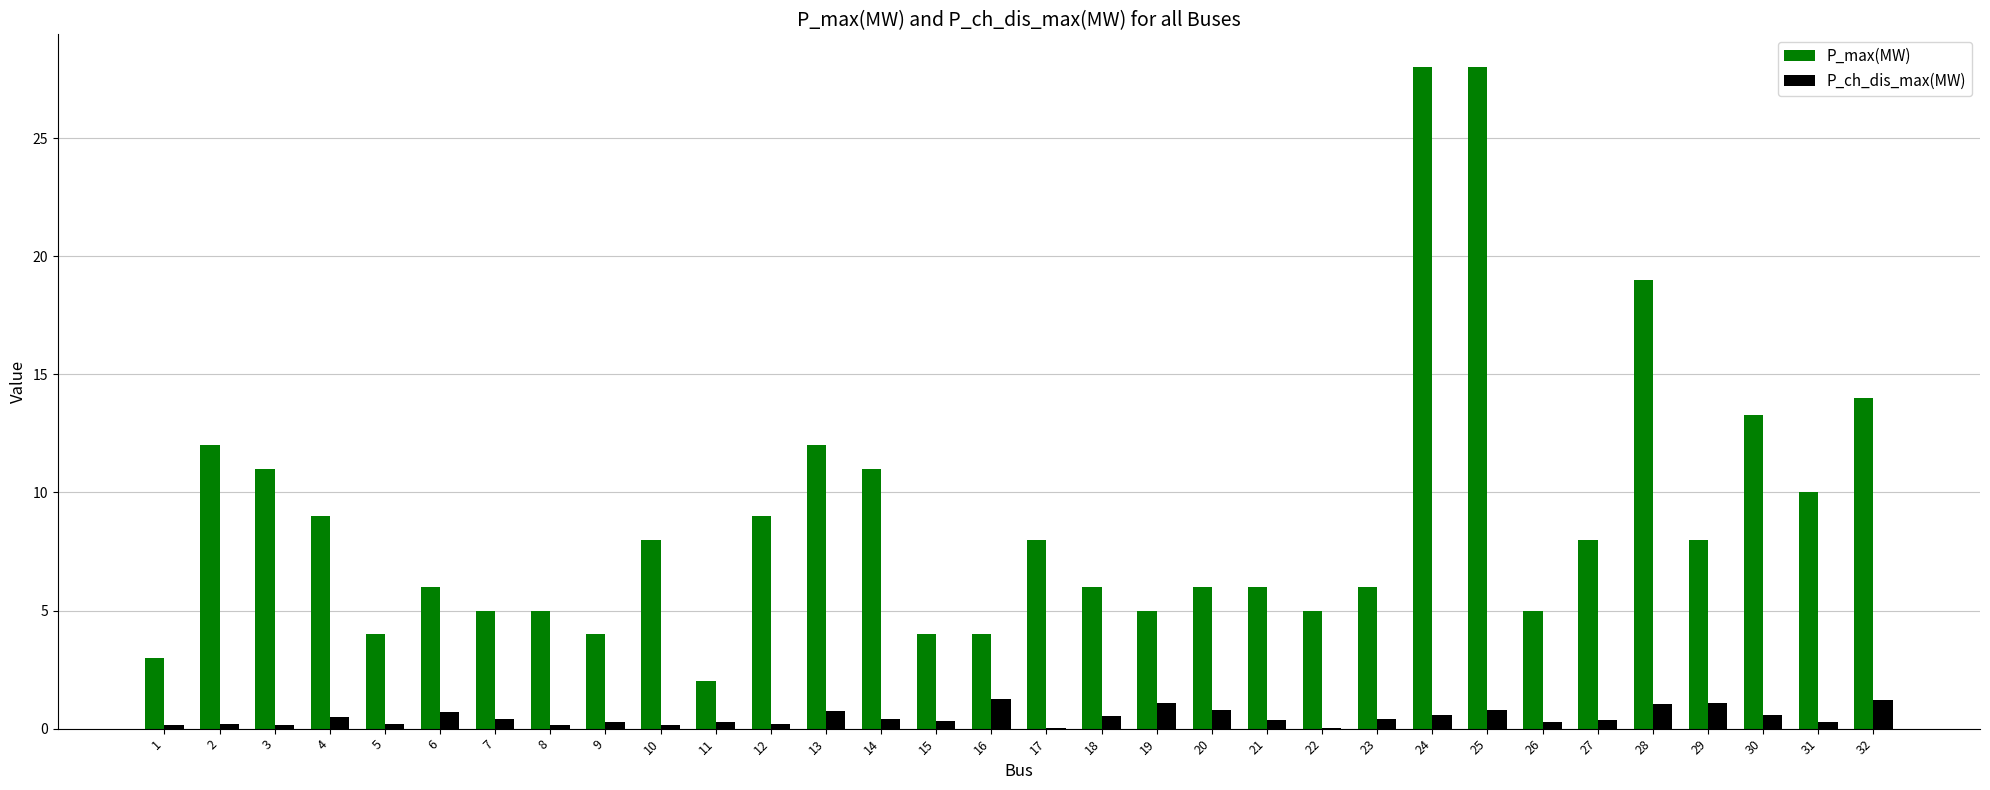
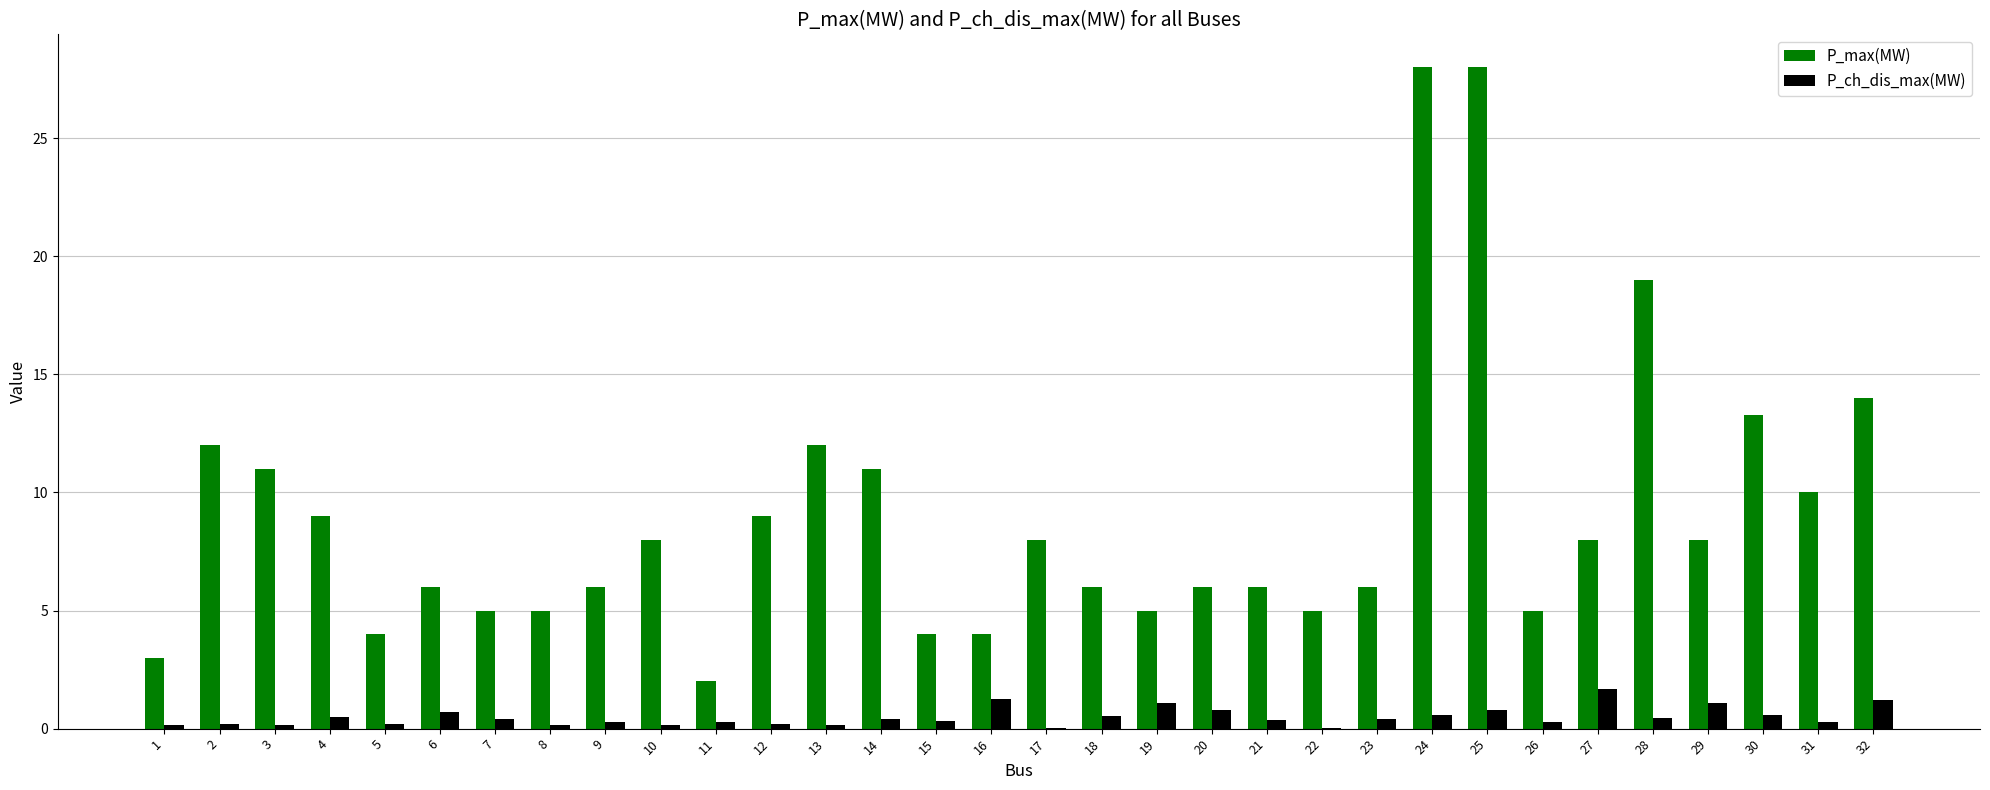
P_max(MW), 9: 4 -> 6
P_ch_dis_max(MW), 13: 0.8 -> 0.2
P_ch_dis_max(MW), 27: 0.4 -> 1.7
P_ch_dis_max(MW), 28: 1.0 -> 0.5
